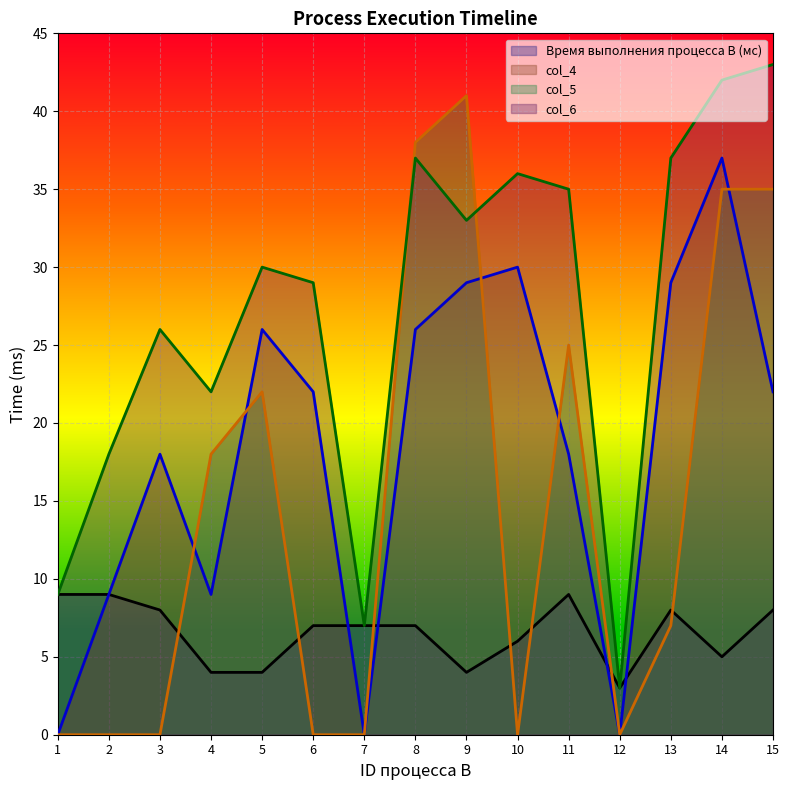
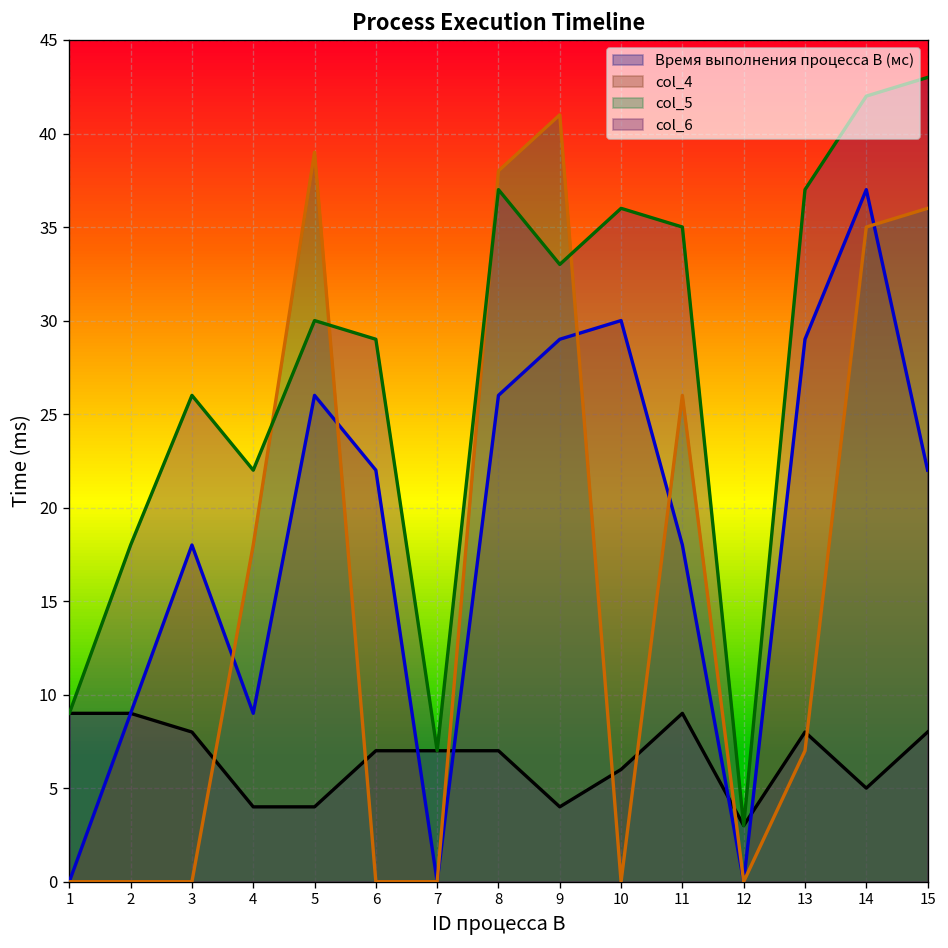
col_5, 5: 22 -> 39
col_5, 11: 25 -> 26
col_5, 15: 35 -> 36
